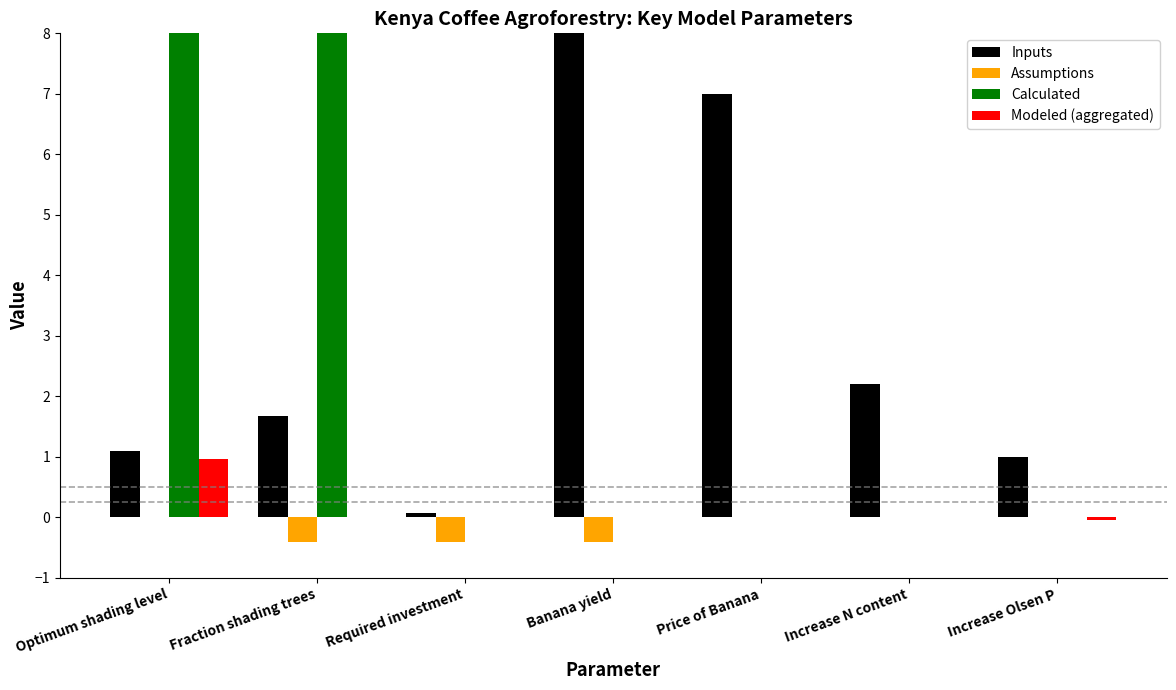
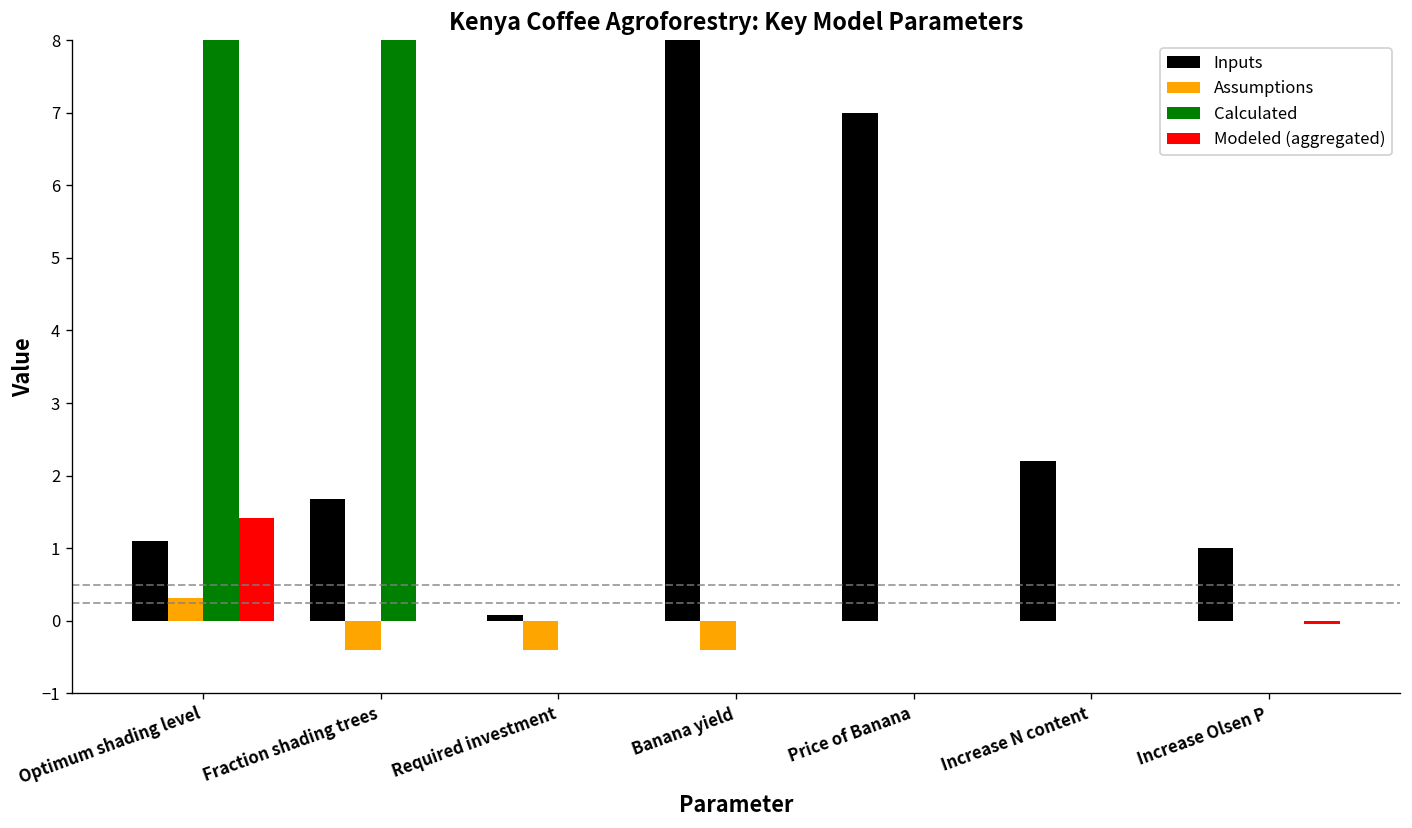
Assumptions, Optimum shading level: 0.0 -> 0.3
Modeled (aggregated), Optimum shading level: 1.0 -> 1.4
